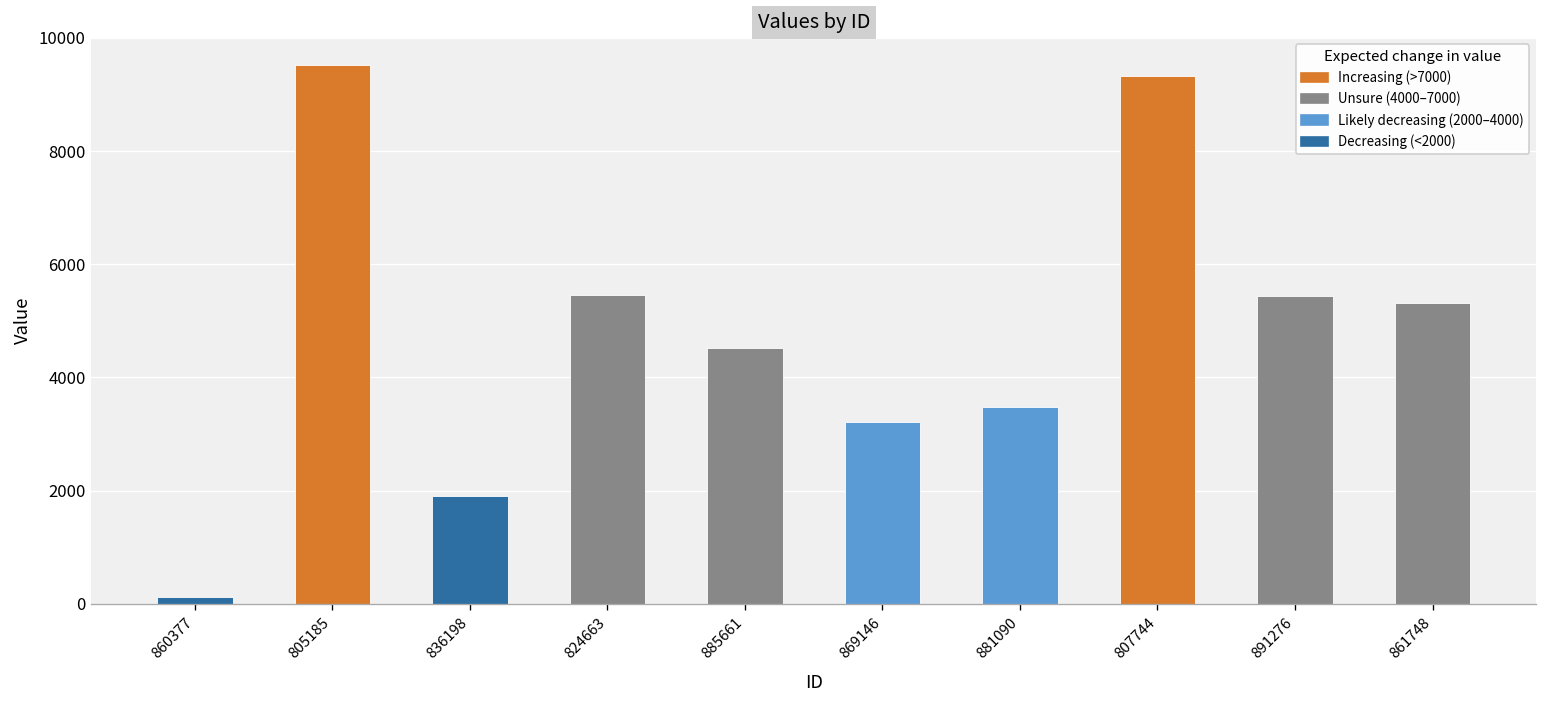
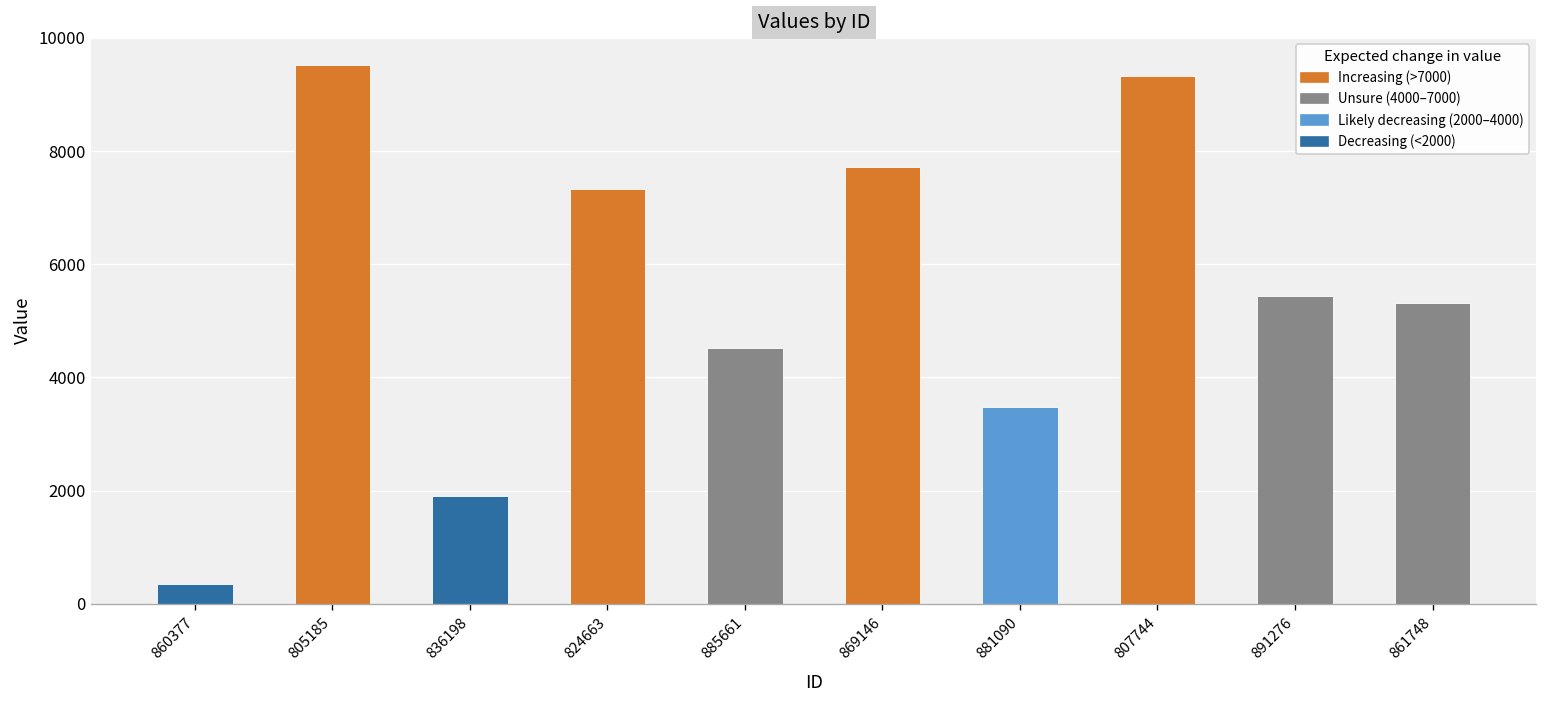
860377: 100 -> 400
824663: 5500 -> 7300
869146: 3200 -> 7700
